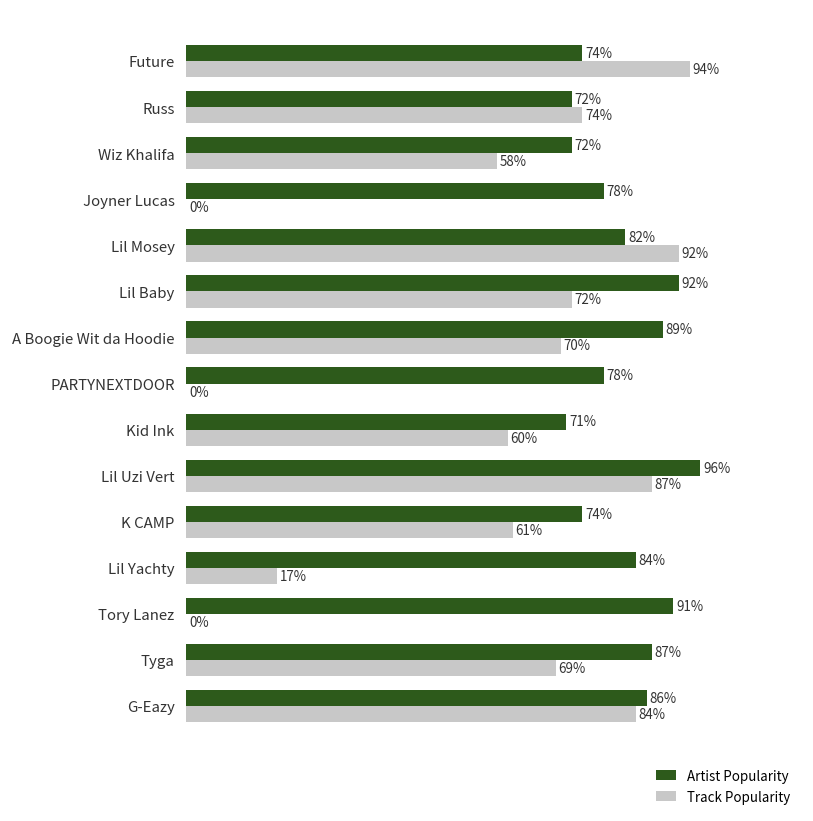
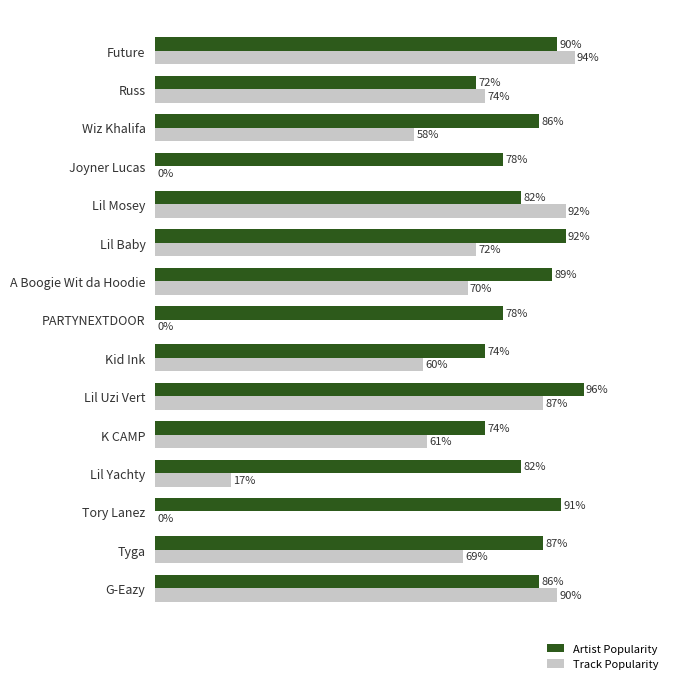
Artist Popularity, Future: 74% -> 90%
Artist Popularity, Wiz Khalifa: 72% -> 86%
Artist Popularity, Kid Ink: 71% -> 74%
Artist Popularity, Lil Yachty: 84% -> 82%
Track Popularity, G-Eazy: 84% -> 90%
